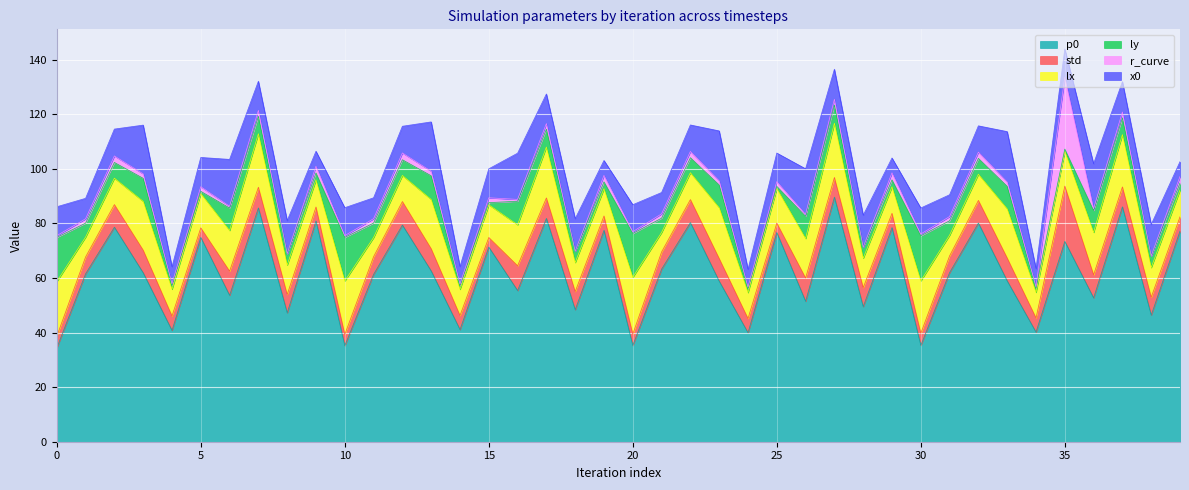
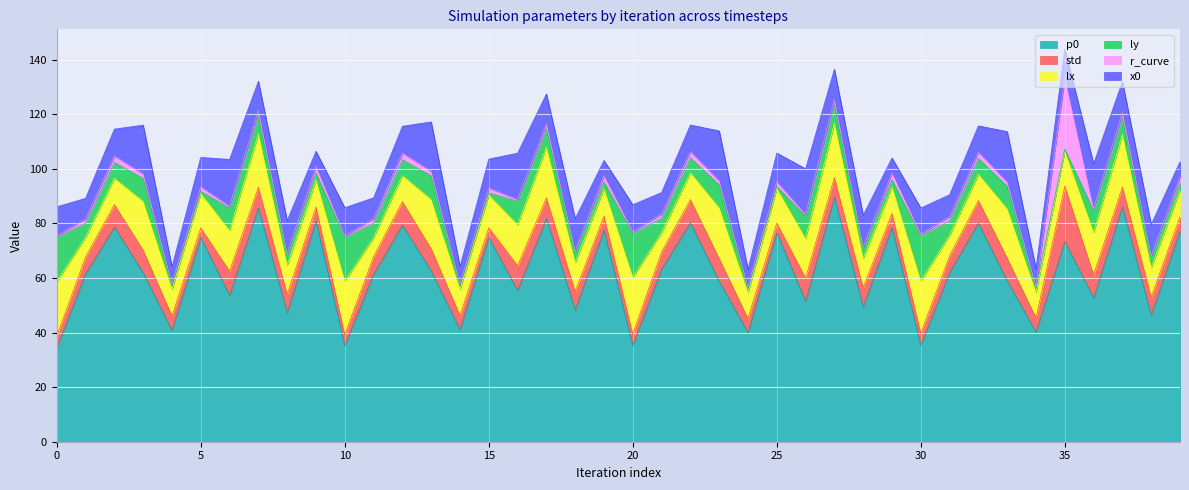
p0, 15: 71 -> 75
